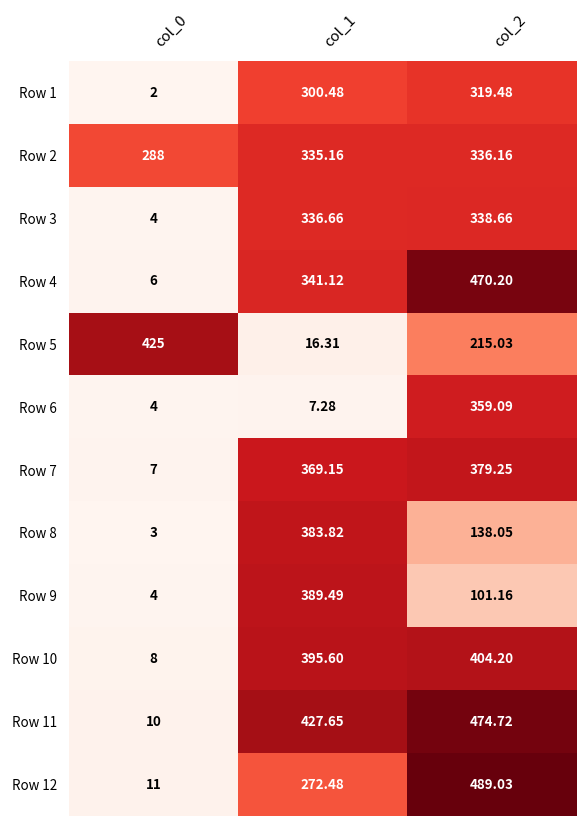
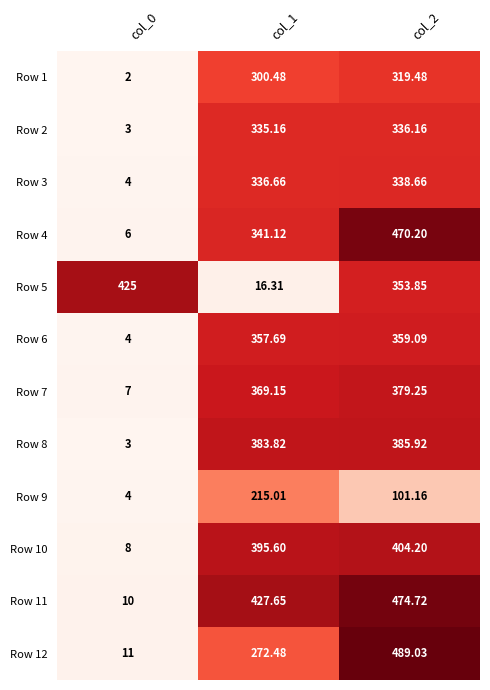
Row 2, col_0: 288 -> 3
Row 5, col_2: 215.03 -> 353.85
Row 6, col_1: 7.28 -> 357.69
Row 8, col_2: 138.05 -> 385.92
Row 9, col_1: 389.49 -> 215.01
